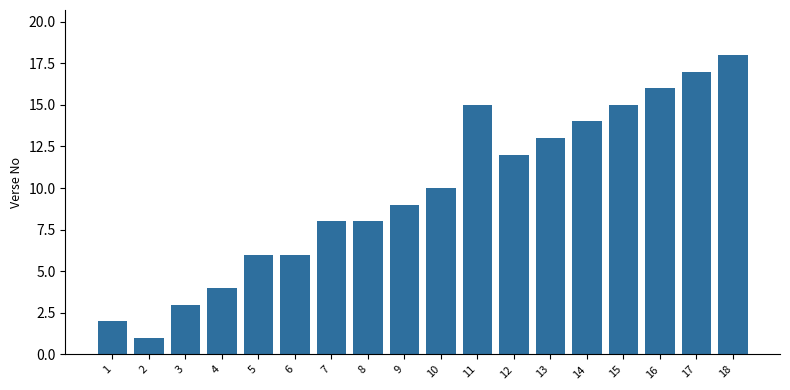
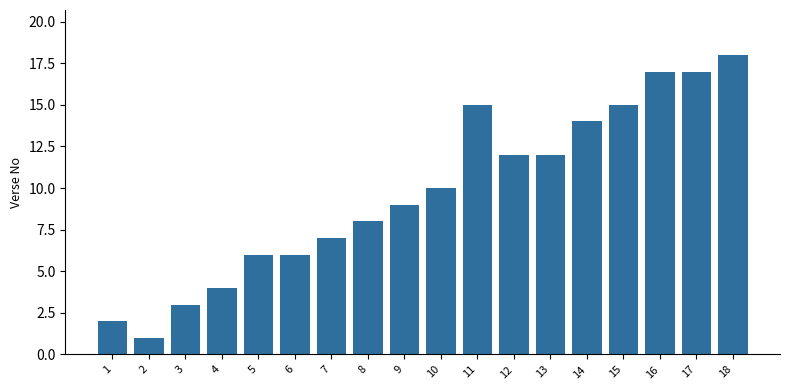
7: 8 -> 7
13: 13 -> 12
16: 16 -> 17
